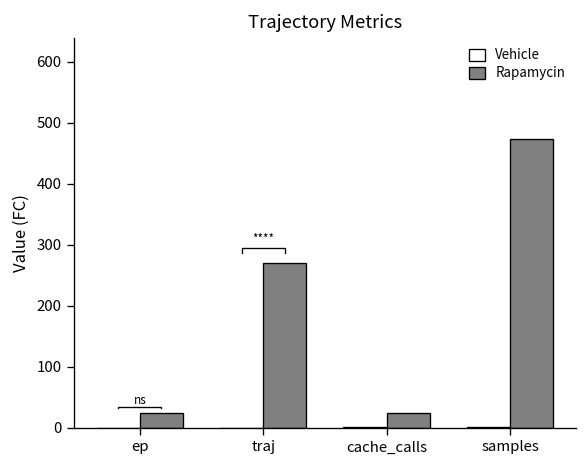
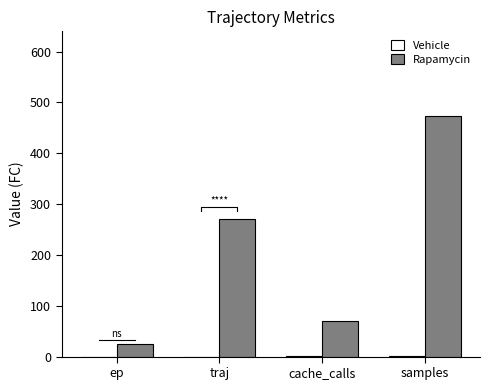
Rapamycin, cache_calls: 30 -> 70
